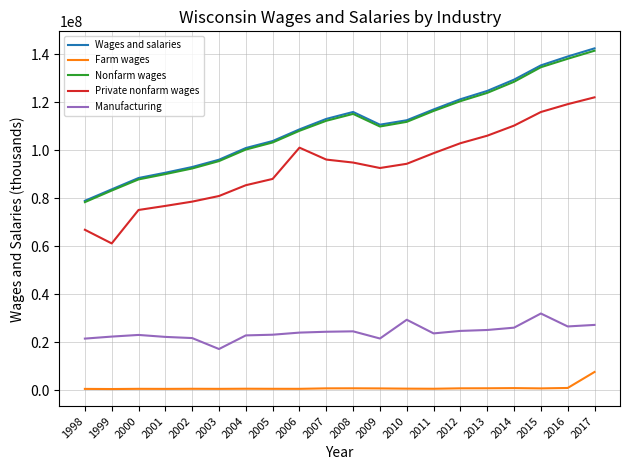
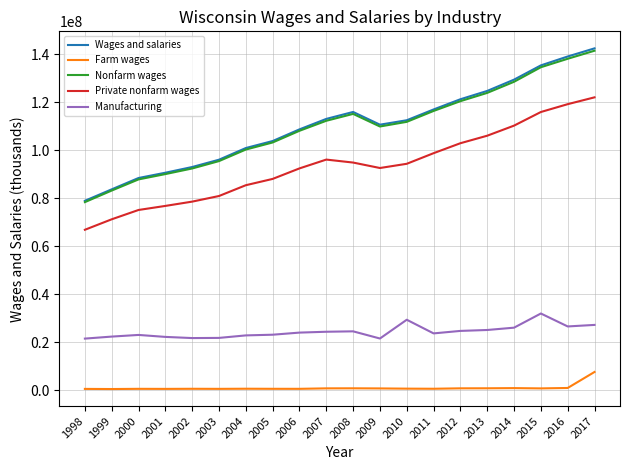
Private nonfarm wages, 1999: 61000000 -> 71000000
Manufacturing, 2003: 17000000 -> 22000000
Private nonfarm wages, 2006: 101000000 -> 92000000
